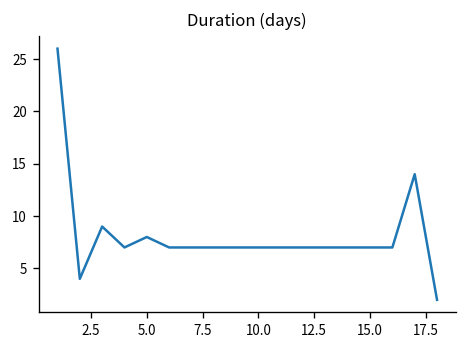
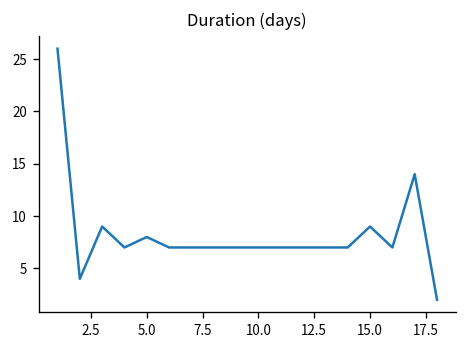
15.0: 7 -> 9
